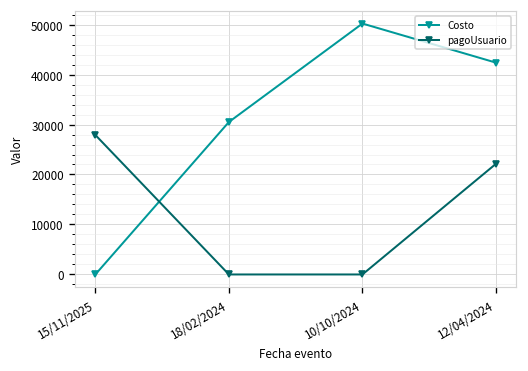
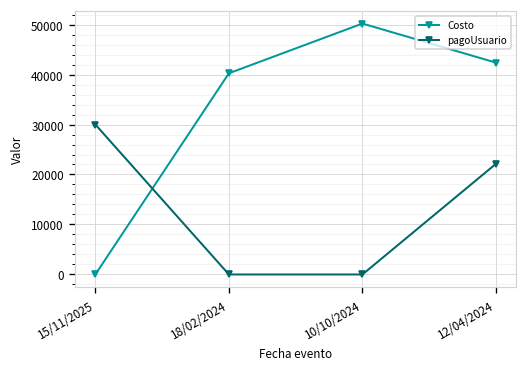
pagoUsuario, 15/11/2025: 28000 -> 30000
Costo, 18/02/2024: 31000 -> 40000
